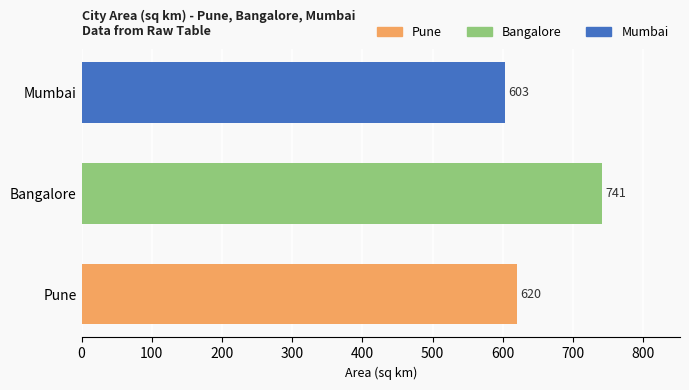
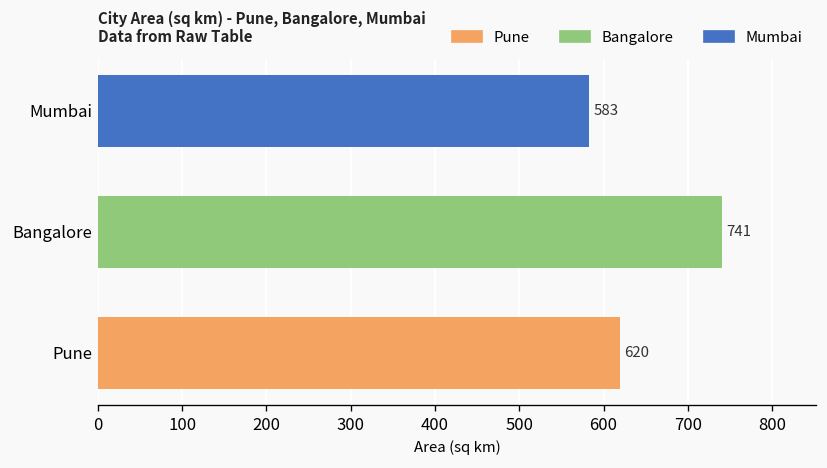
Mumbai: 603 -> 583
